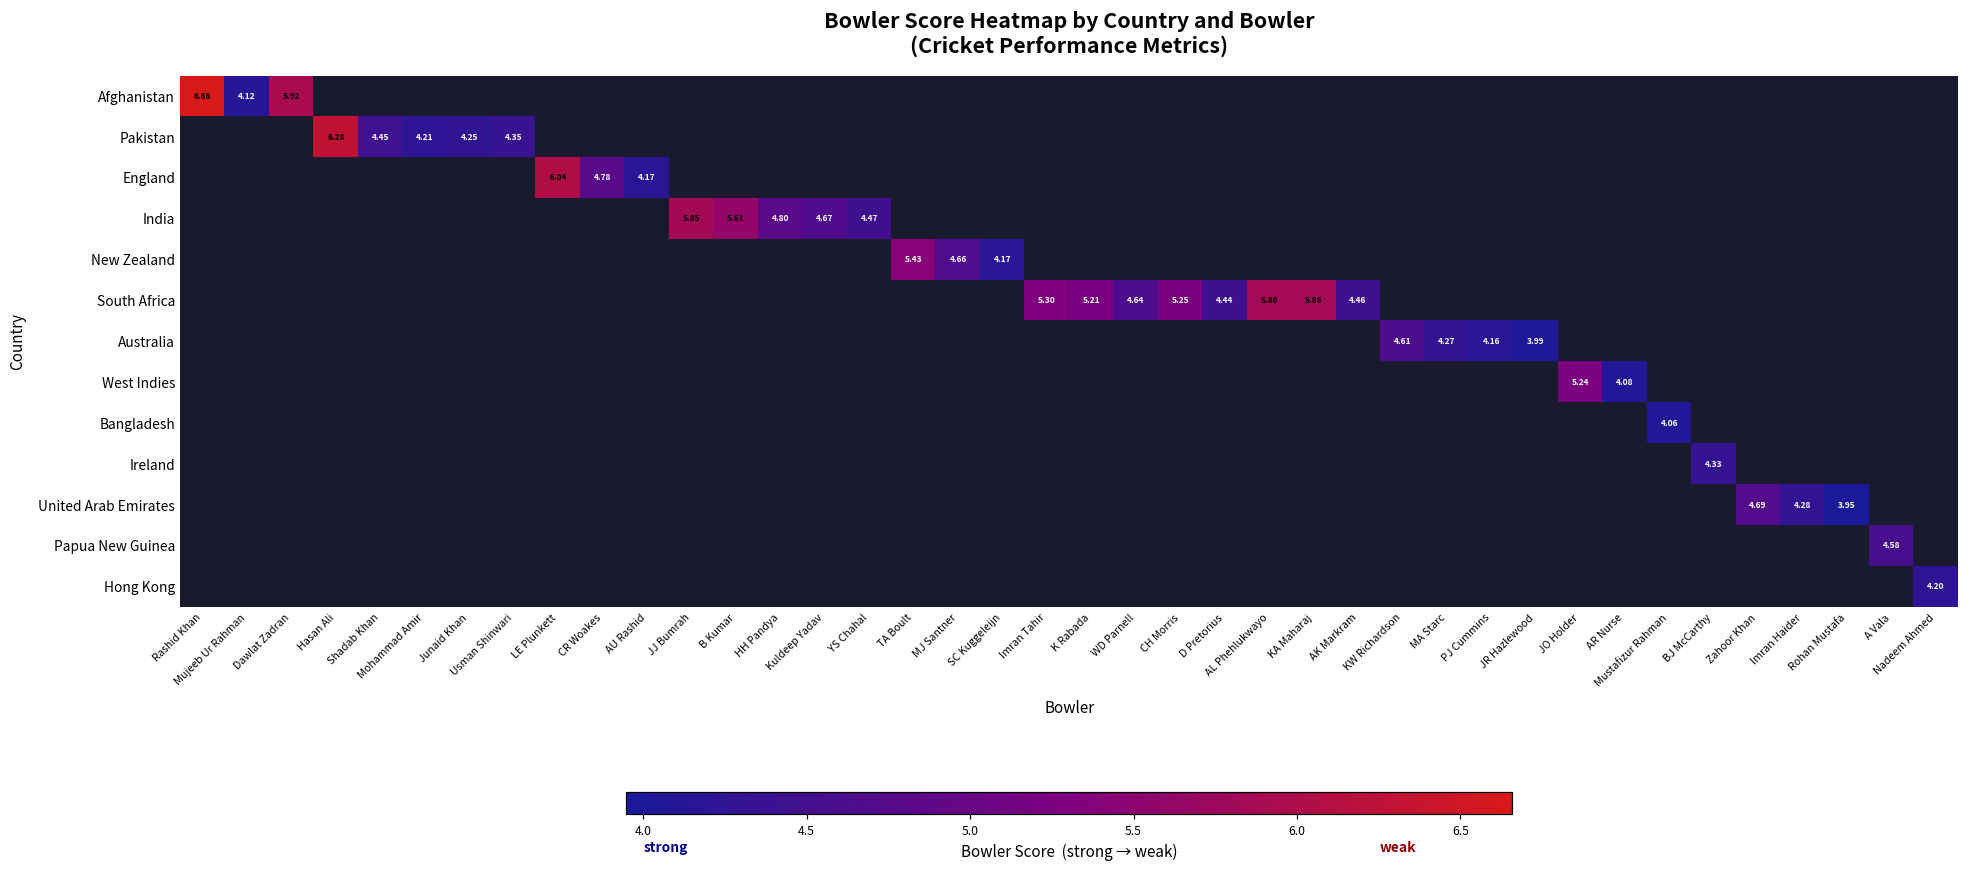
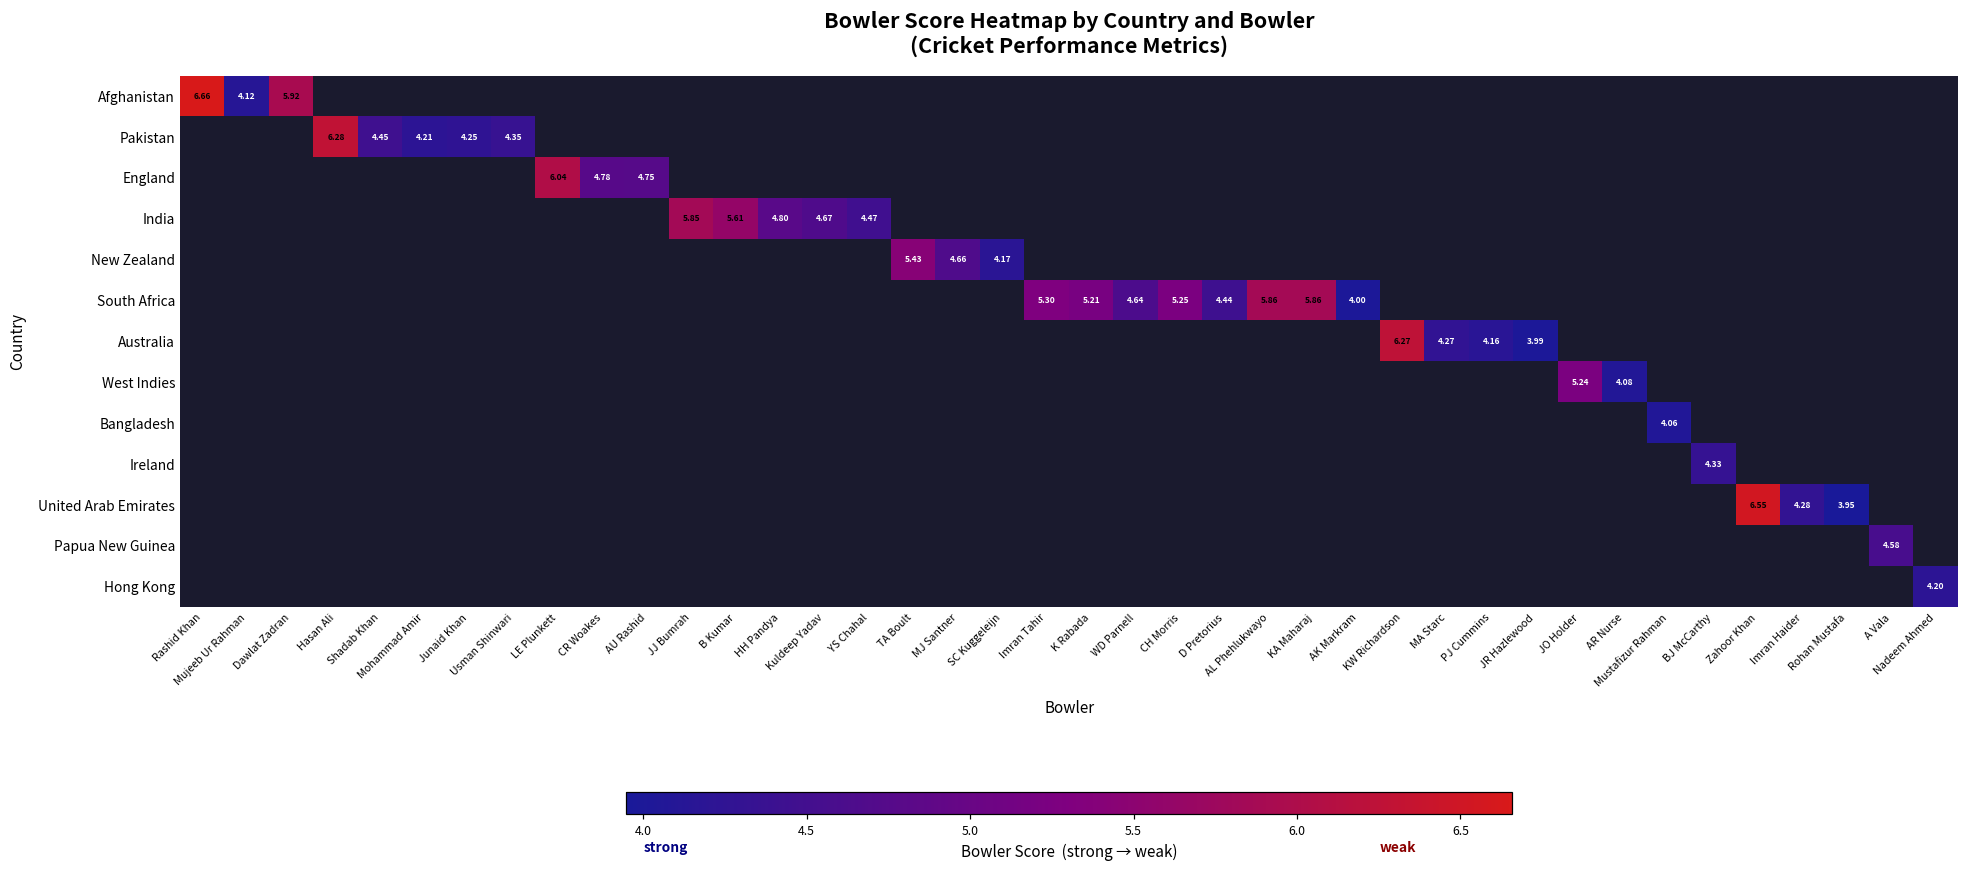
England, AU Rashid: 4.17 -> 4.75
South Africa, AK Markram: 4.46 -> 4.00
Australia, KW Richardson: 4.61 -> 6.27
United Arab Emirates, Zahoor Khan: 4.69 -> 6.55
